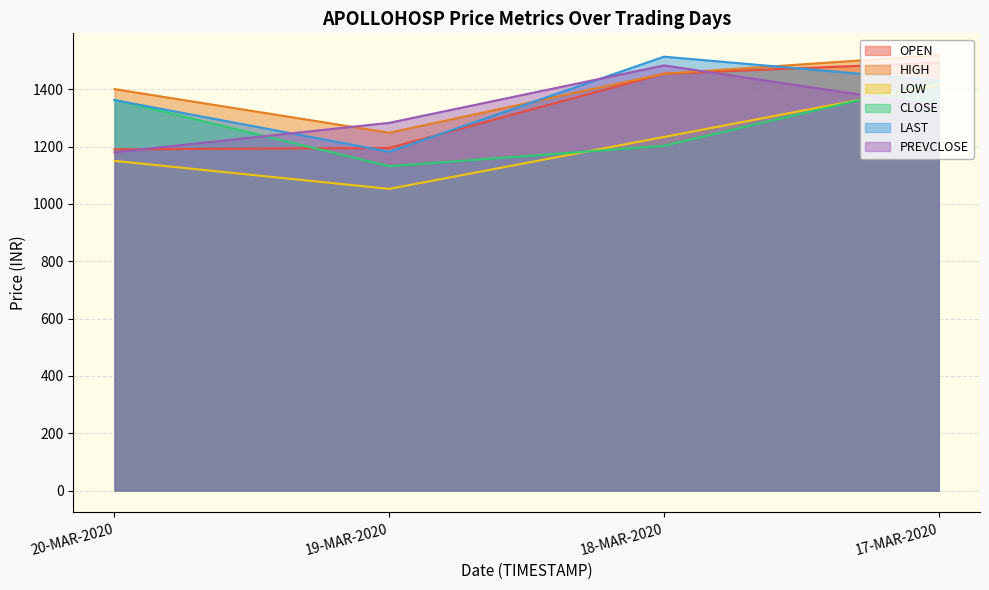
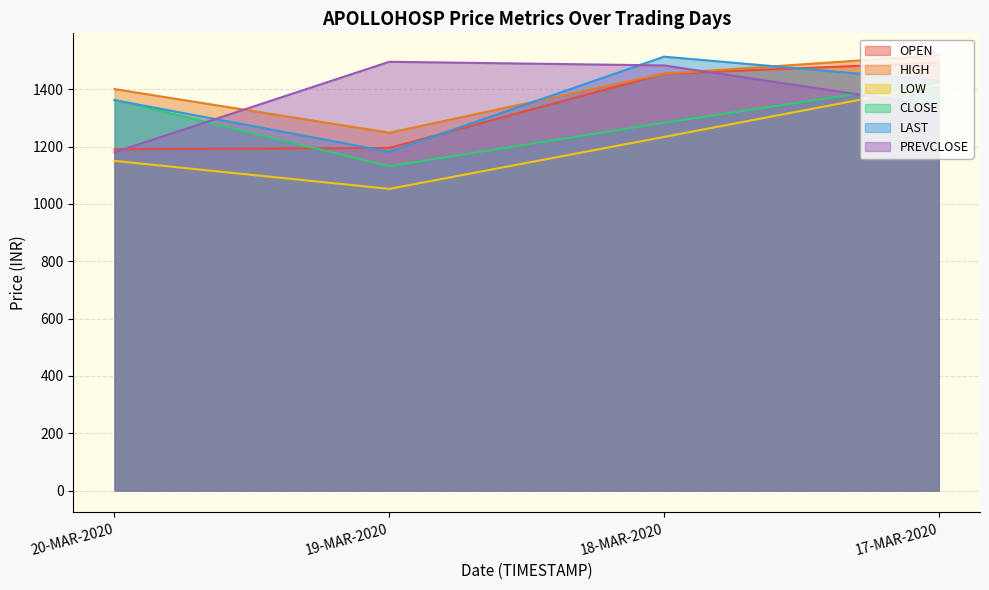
PREVCLOSE, 19-MAR-2020: 1280 -> 1500
CLOSE, 18-MAR-2020: 1200 -> 1280
